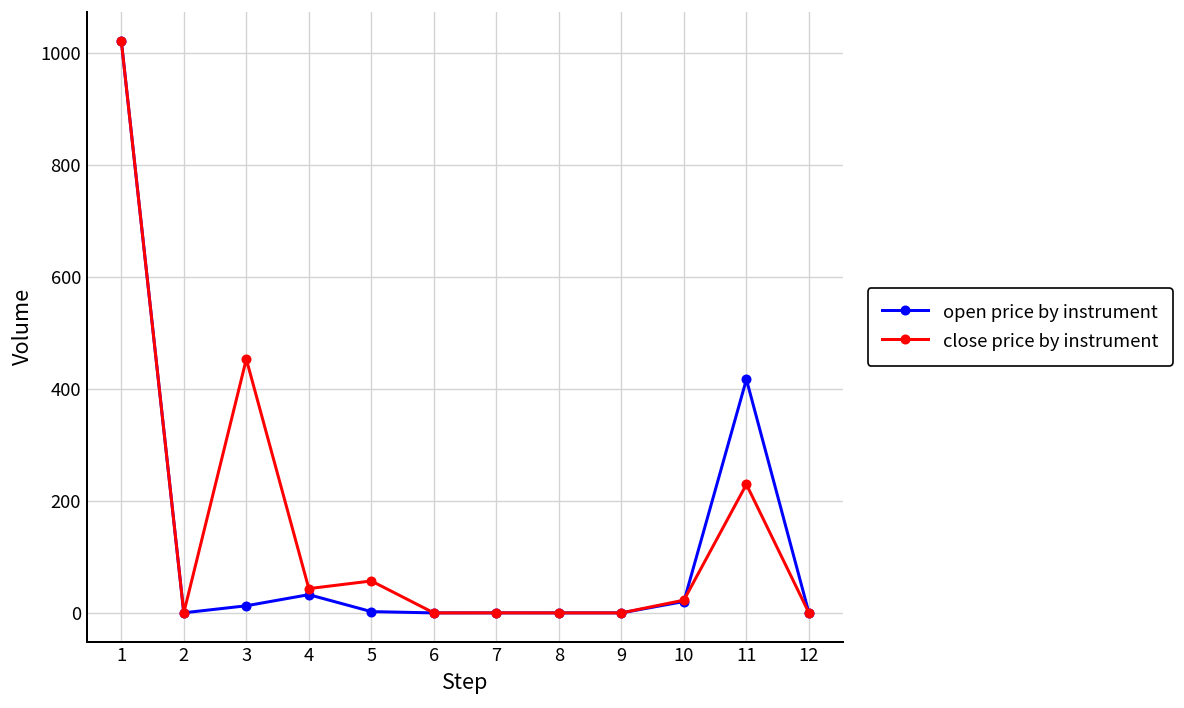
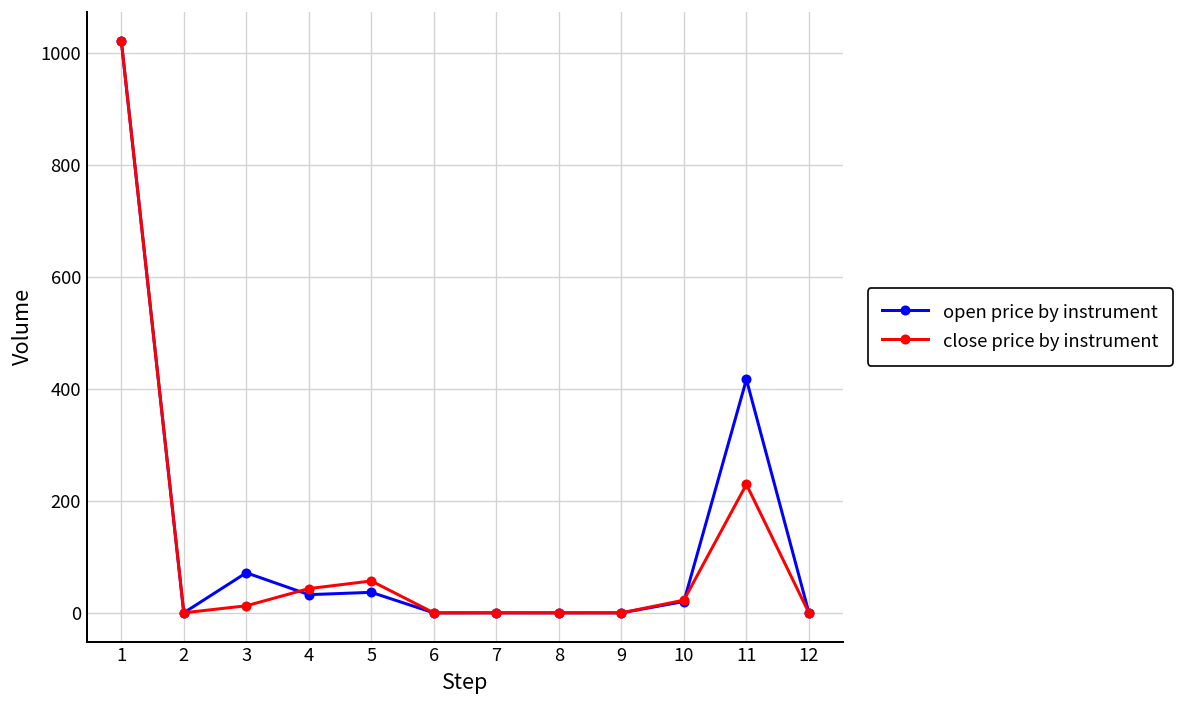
open price by instrument, 3: 10 -> 70
close price by instrument, 3: 450 -> 10
open price by instrument, 5: 0 -> 40
